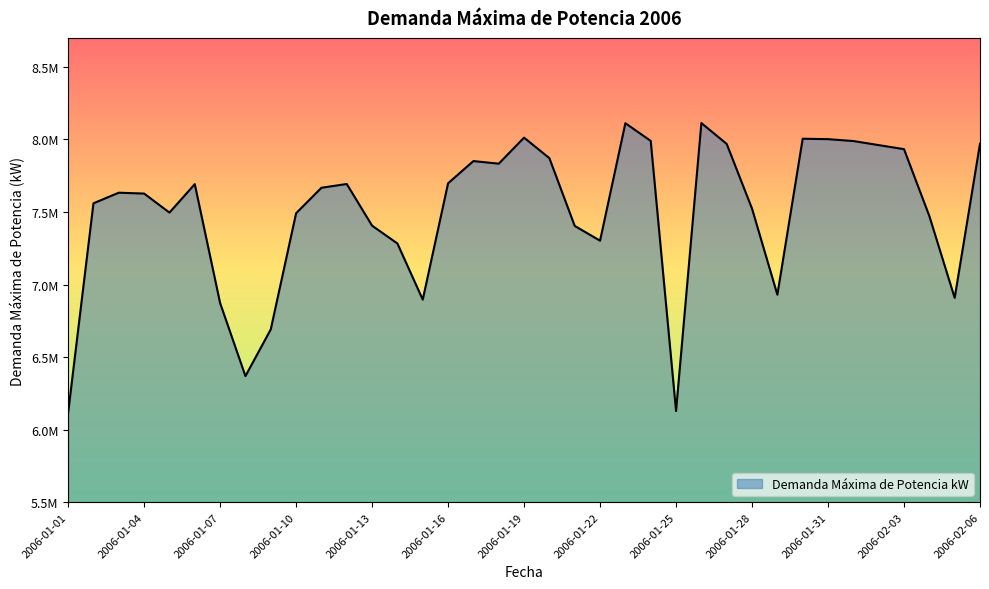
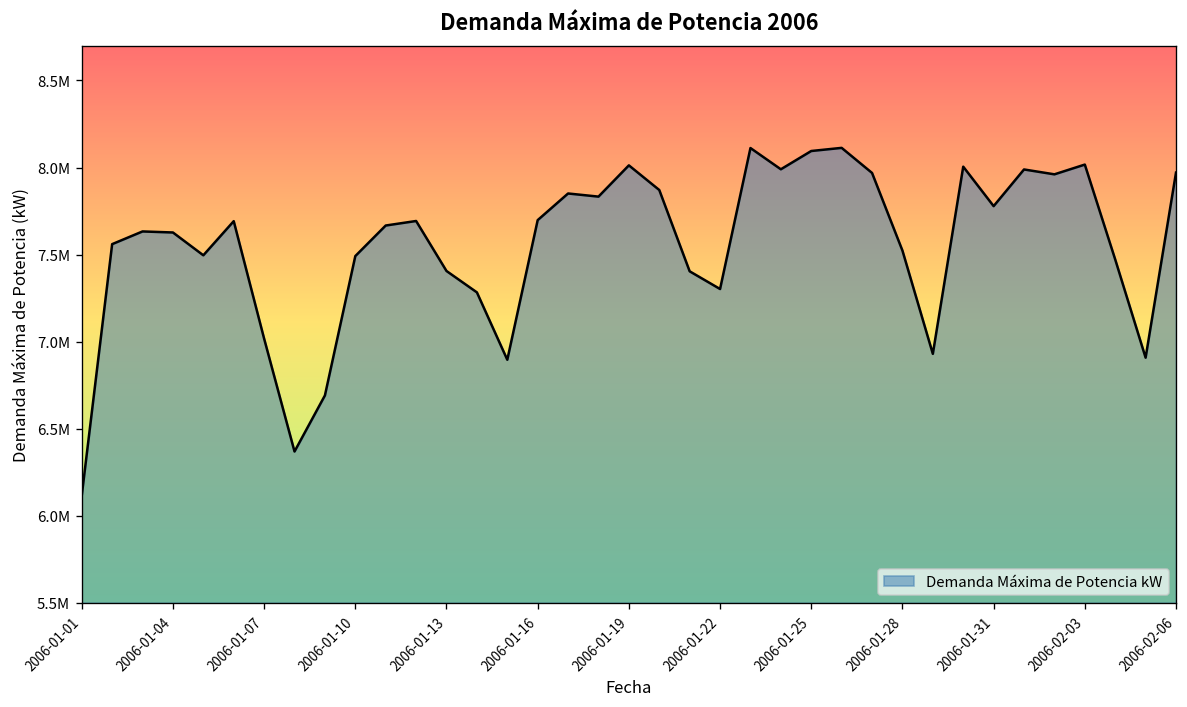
2006-01-07: 6870000 -> 7020000
2006-01-25: 6130000 -> 8100000
2006-01-31: 8000000 -> 7780000
2006-02-03: 7930000 -> 8020000
